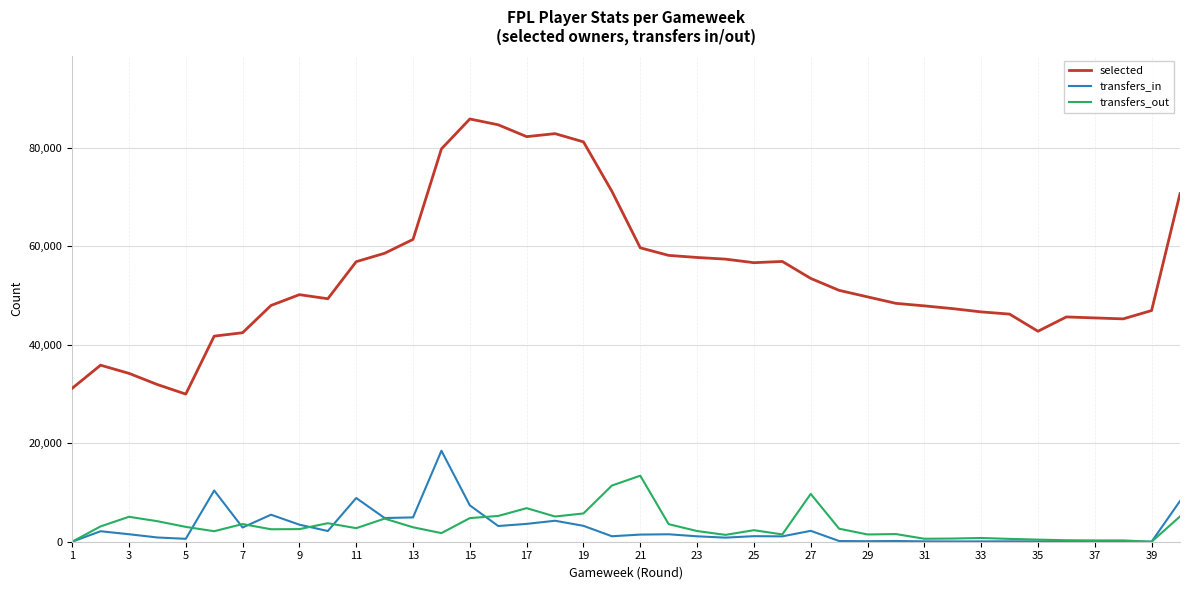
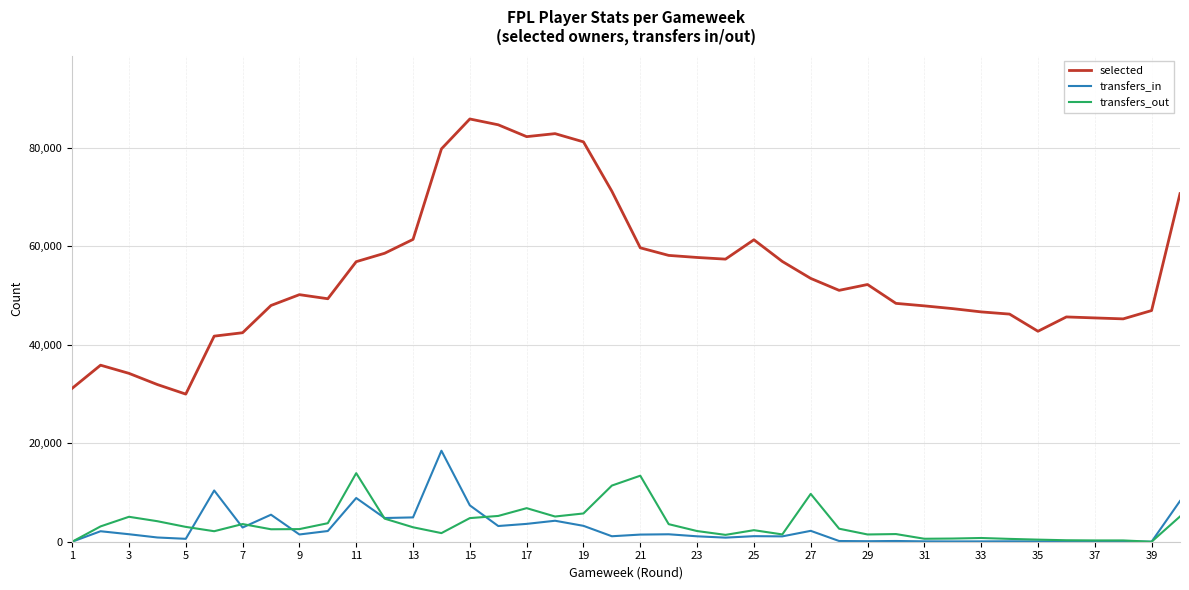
transfers_in, 9: 3,000 -> 1,000
transfers_out, 11: 3,000 -> 14,000
selected, 25: 57,000 -> 61,000
selected, 29: 50,000 -> 52,000
